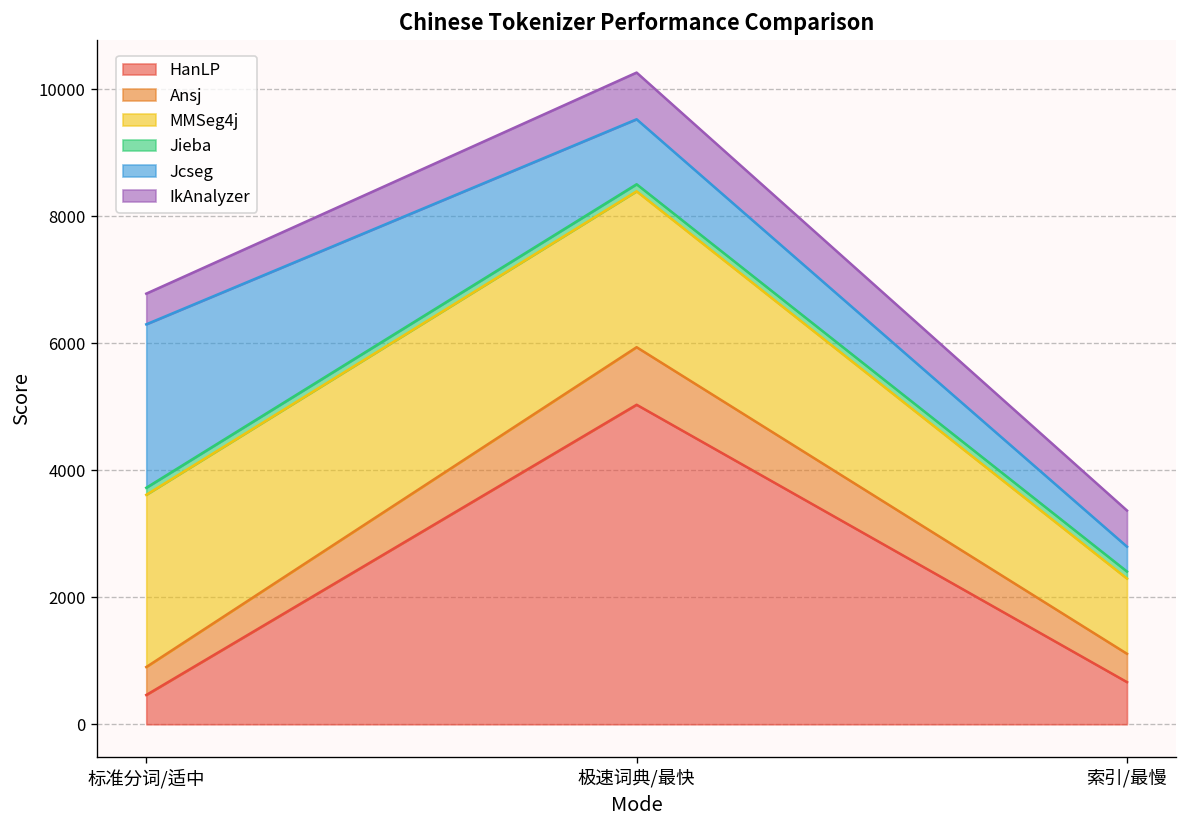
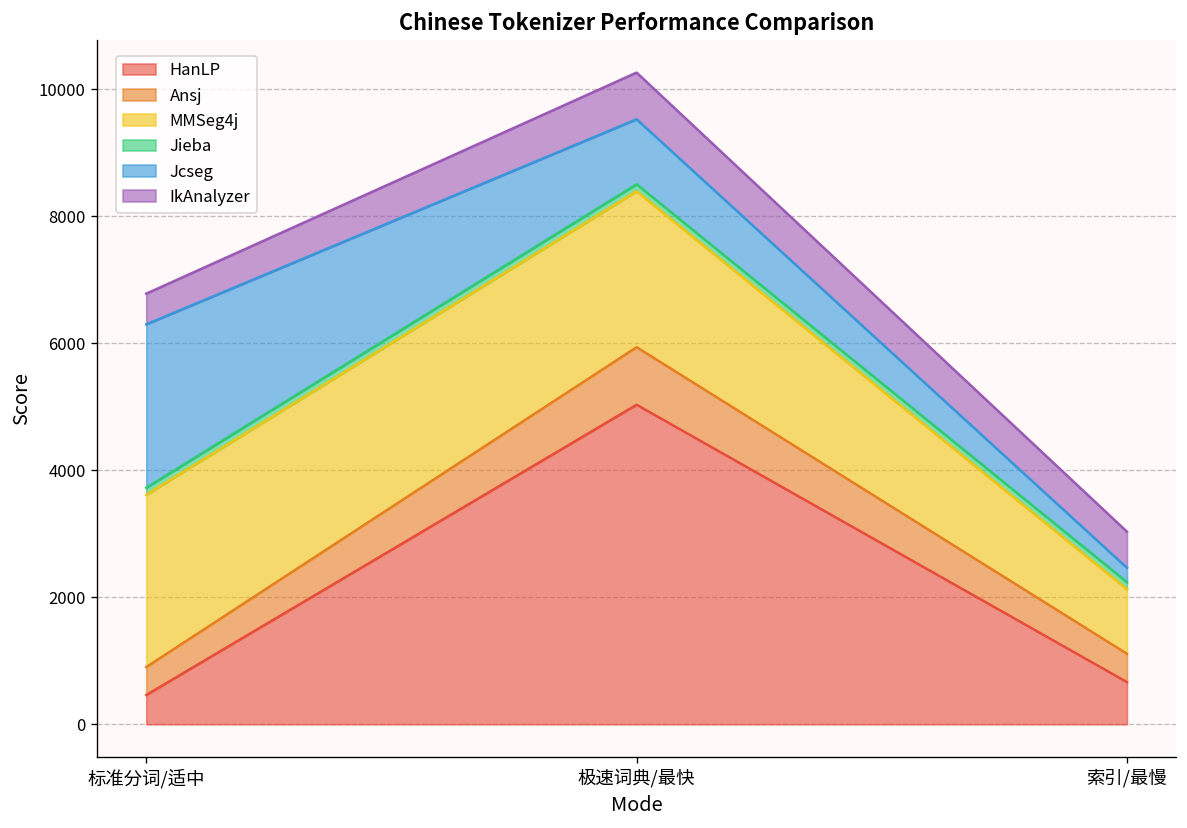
MMSeg4j, 索引/最慢: 1200 -> 1000
Jcseg, 索引/最慢: 400 -> 200
